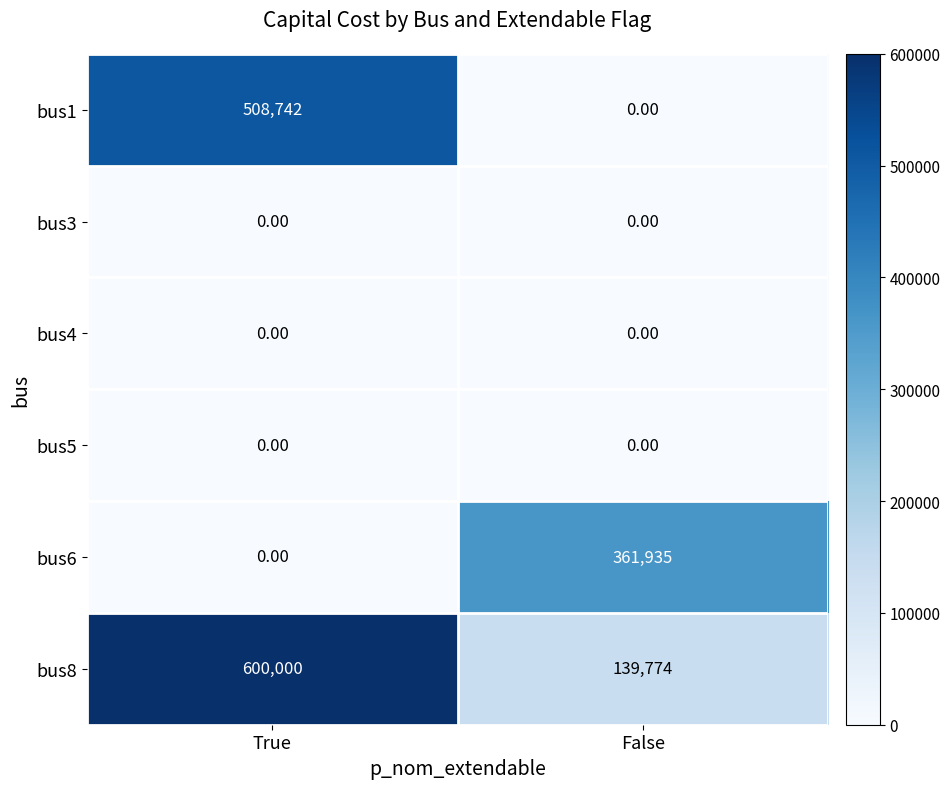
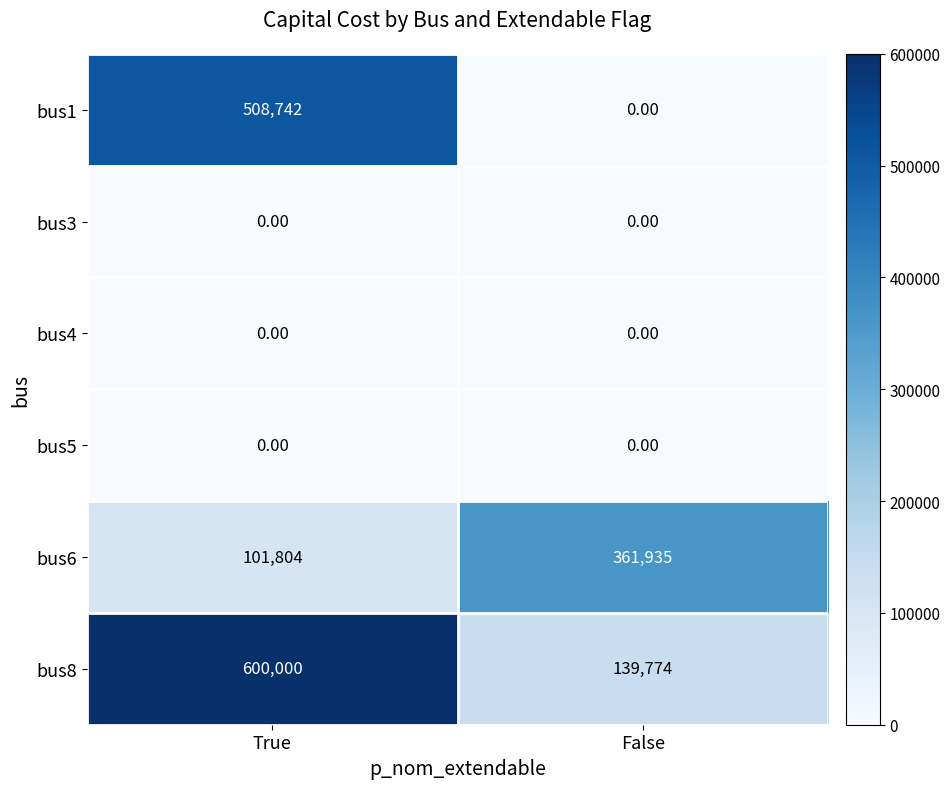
bus6, True: 0.00 -> 101,804
